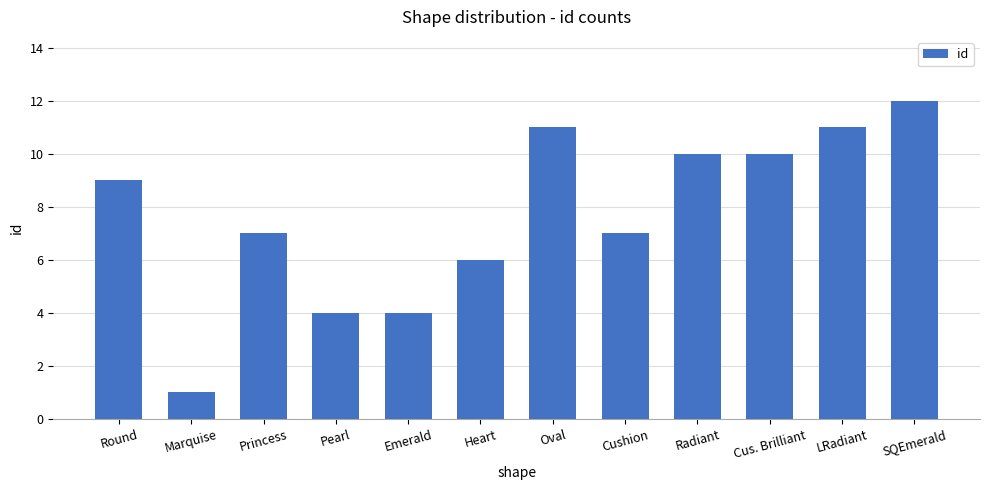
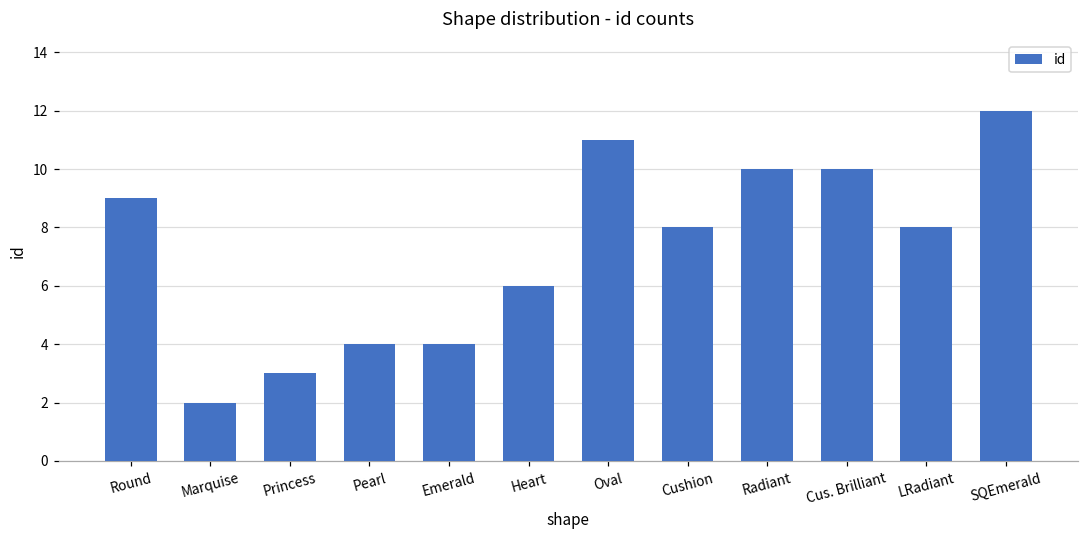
Marquise: 1 -> 2
Princess: 7 -> 3
Cushion: 7 -> 8
LRadiant: 11 -> 8
